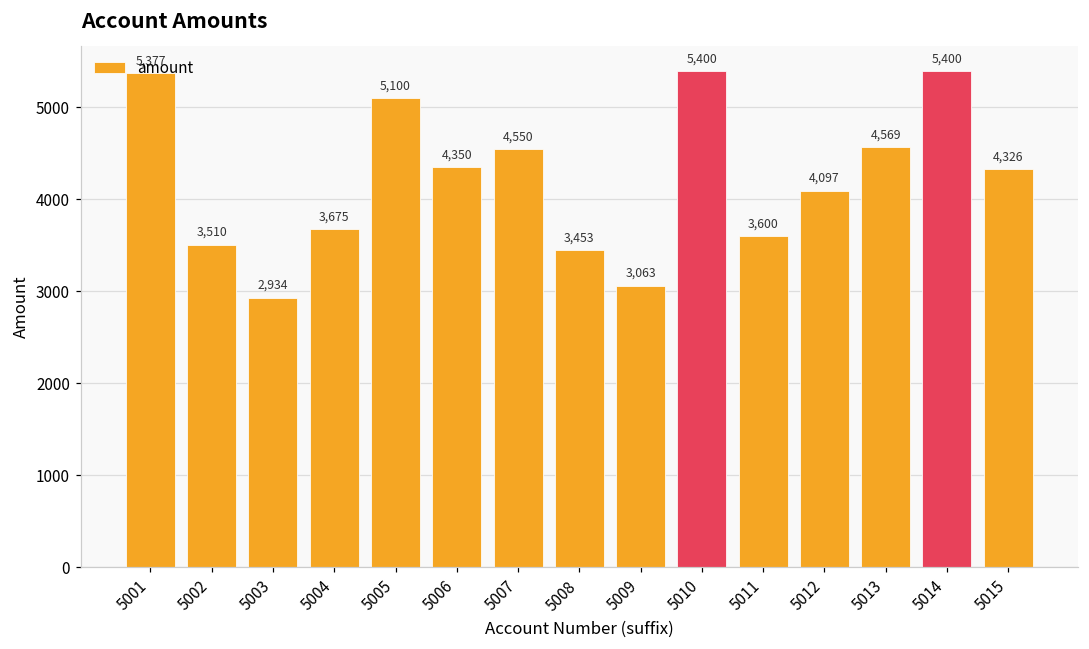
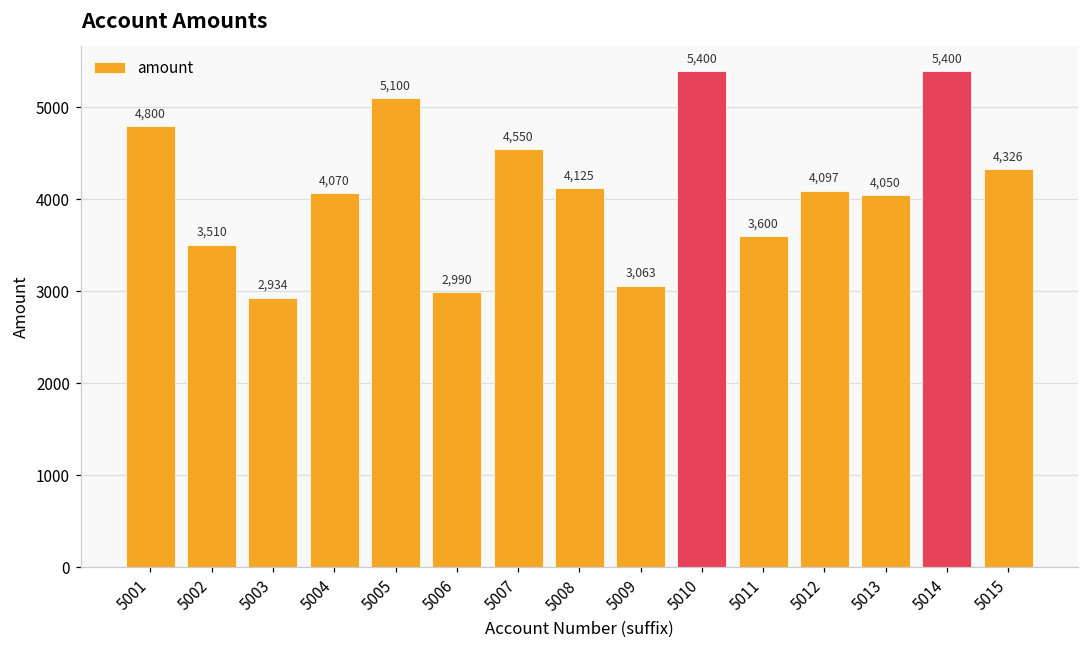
5001: 5,377 -> 4,800
5004: 3,675 -> 4,070
5006: 4,350 -> 2,990
5008: 3,453 -> 4,125
5013: 4,569 -> 4,050
